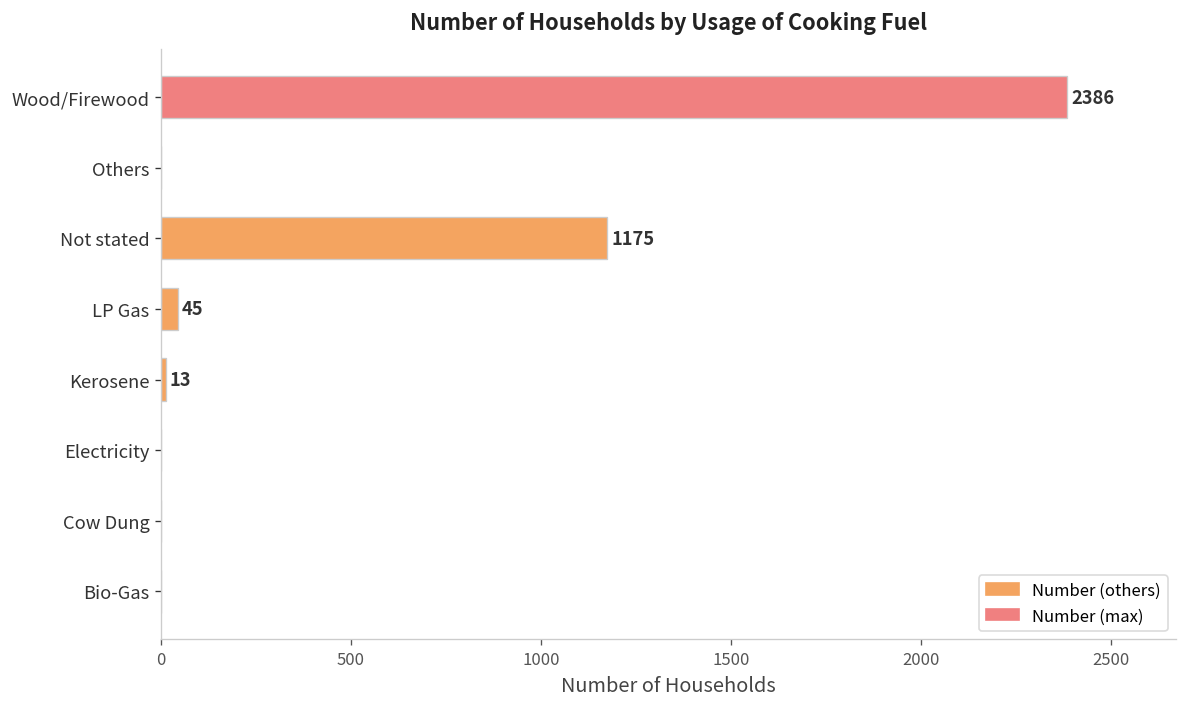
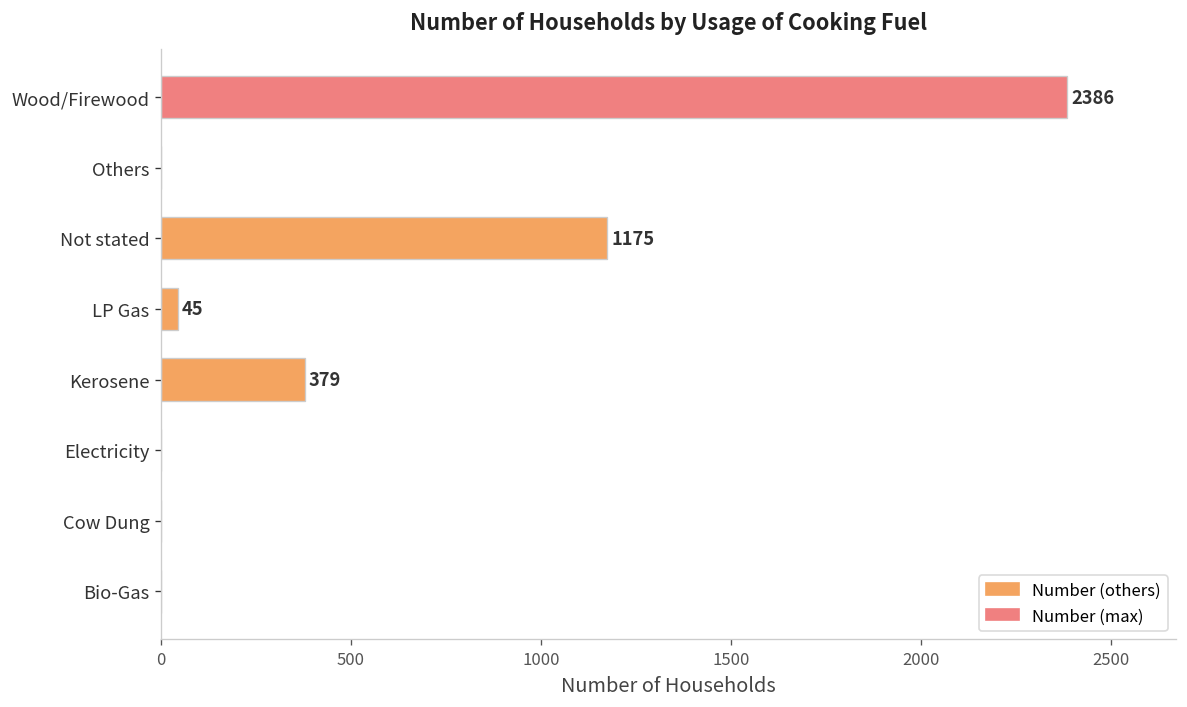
Kerosene: 13 -> 379
